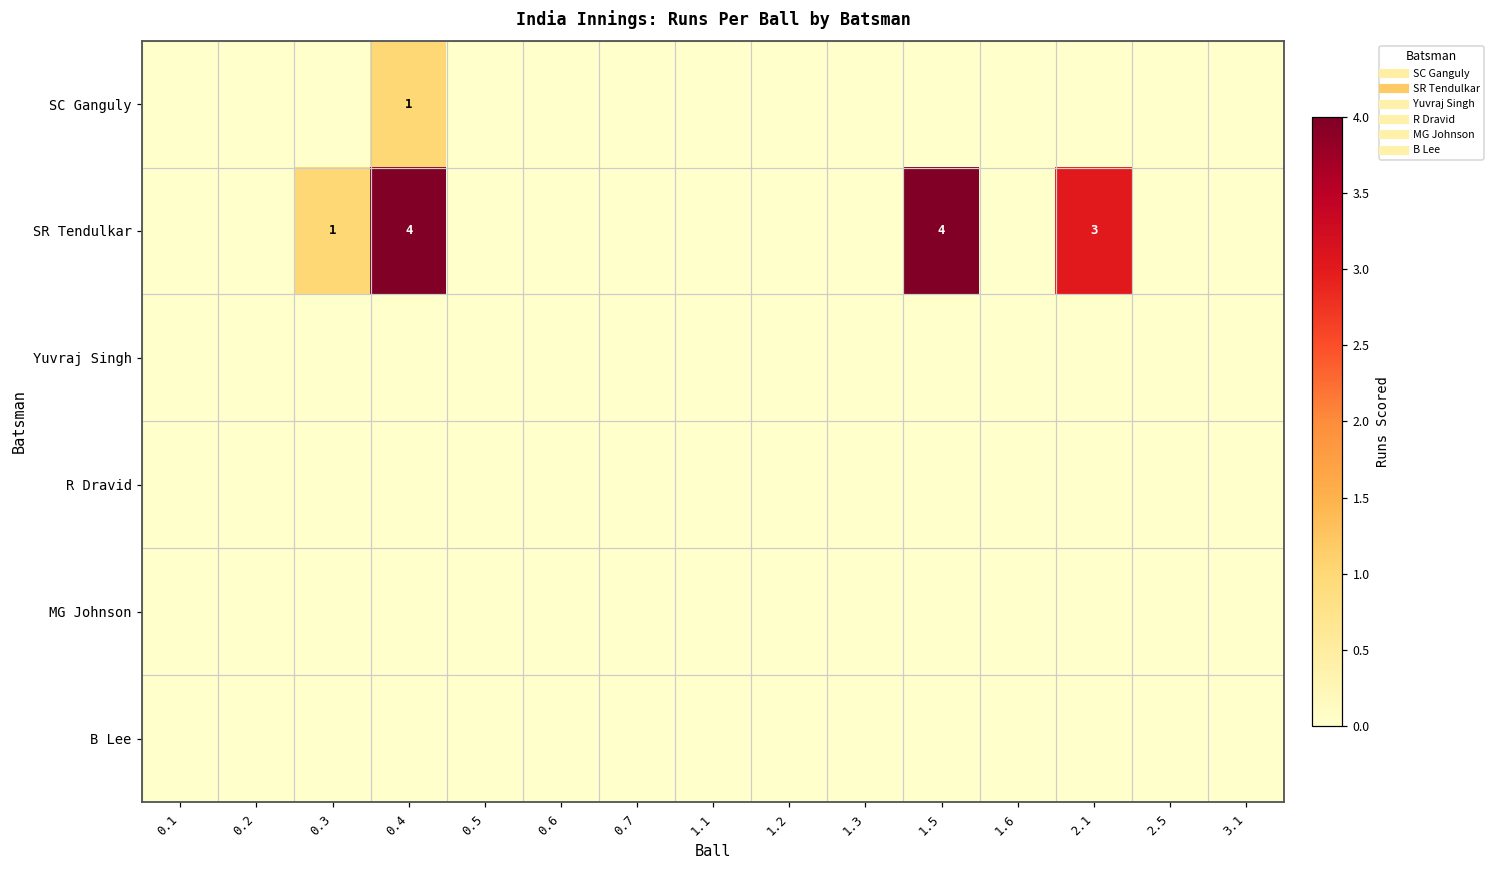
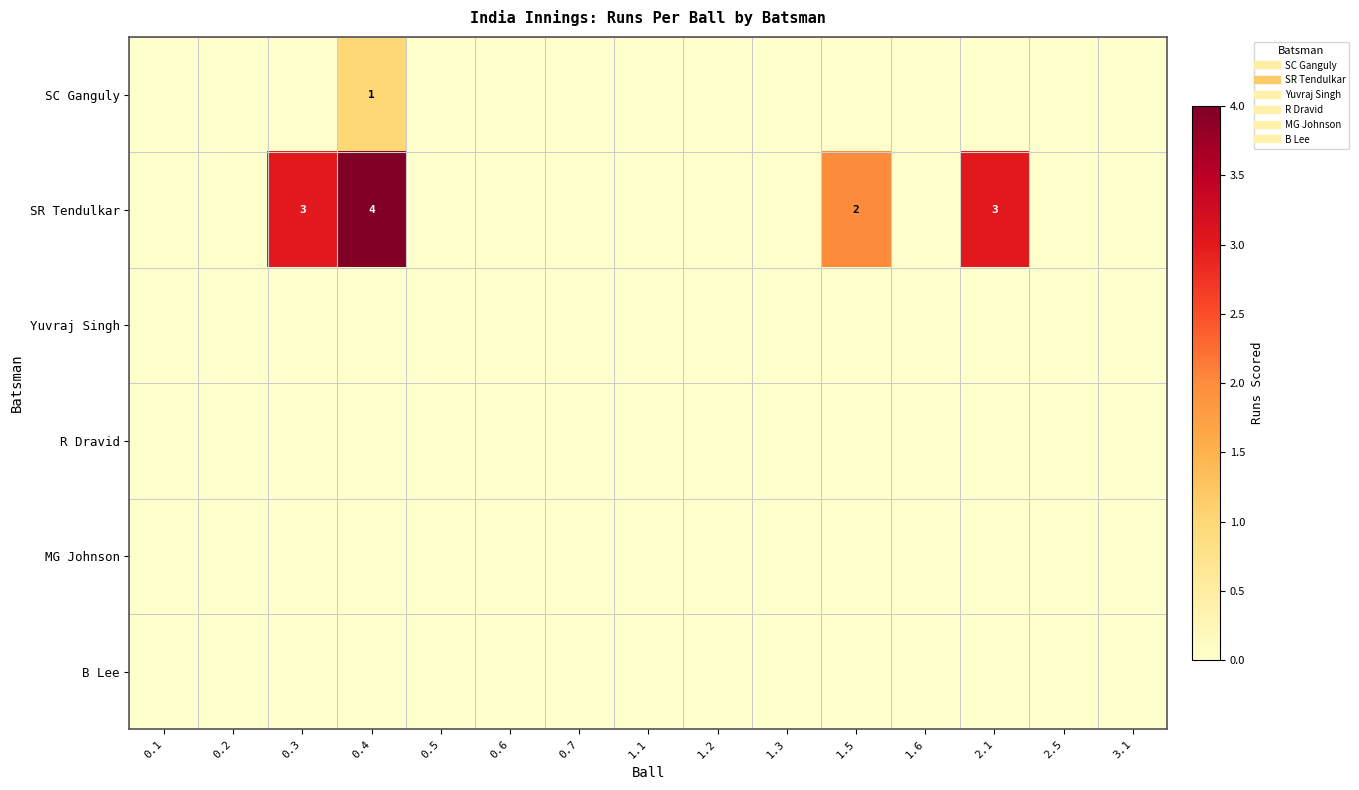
SR Tendulkar, 0.3: 1 -> 3
SR Tendulkar, 1.5: 4 -> 2
